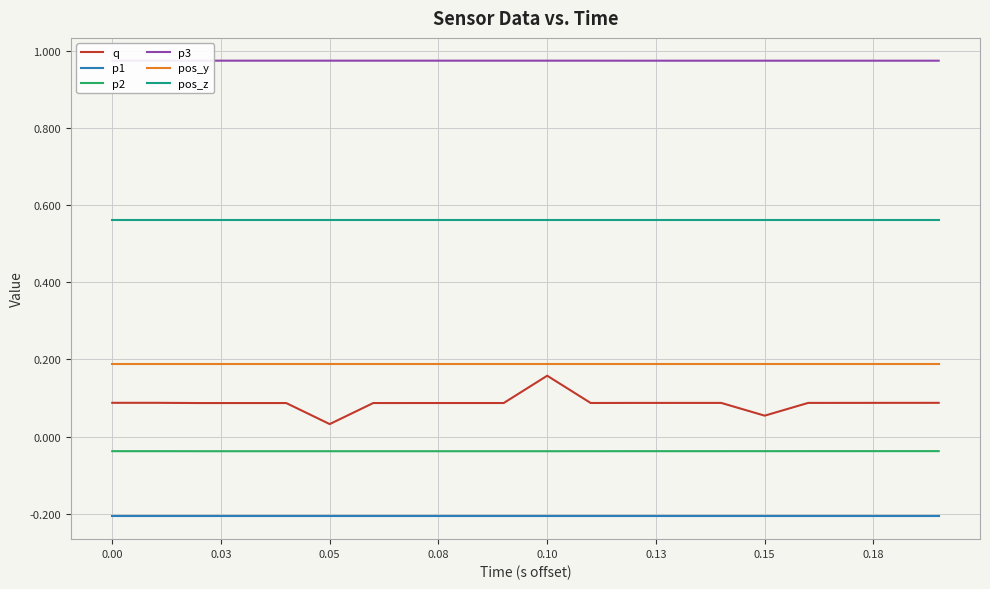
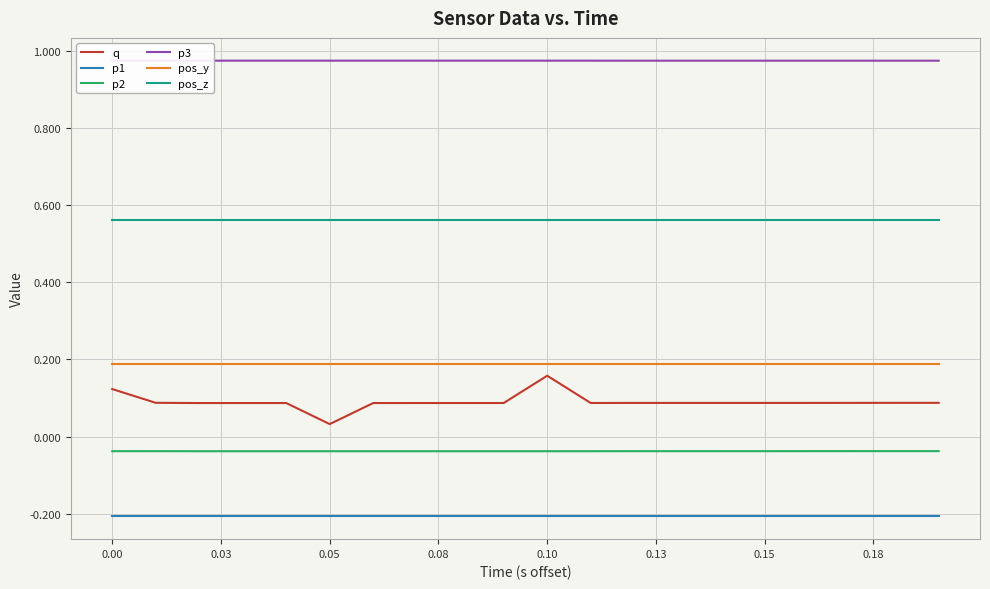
q, 0.00: 0.09 -> 0.12
q, 0.15: 0.05 -> 0.09
